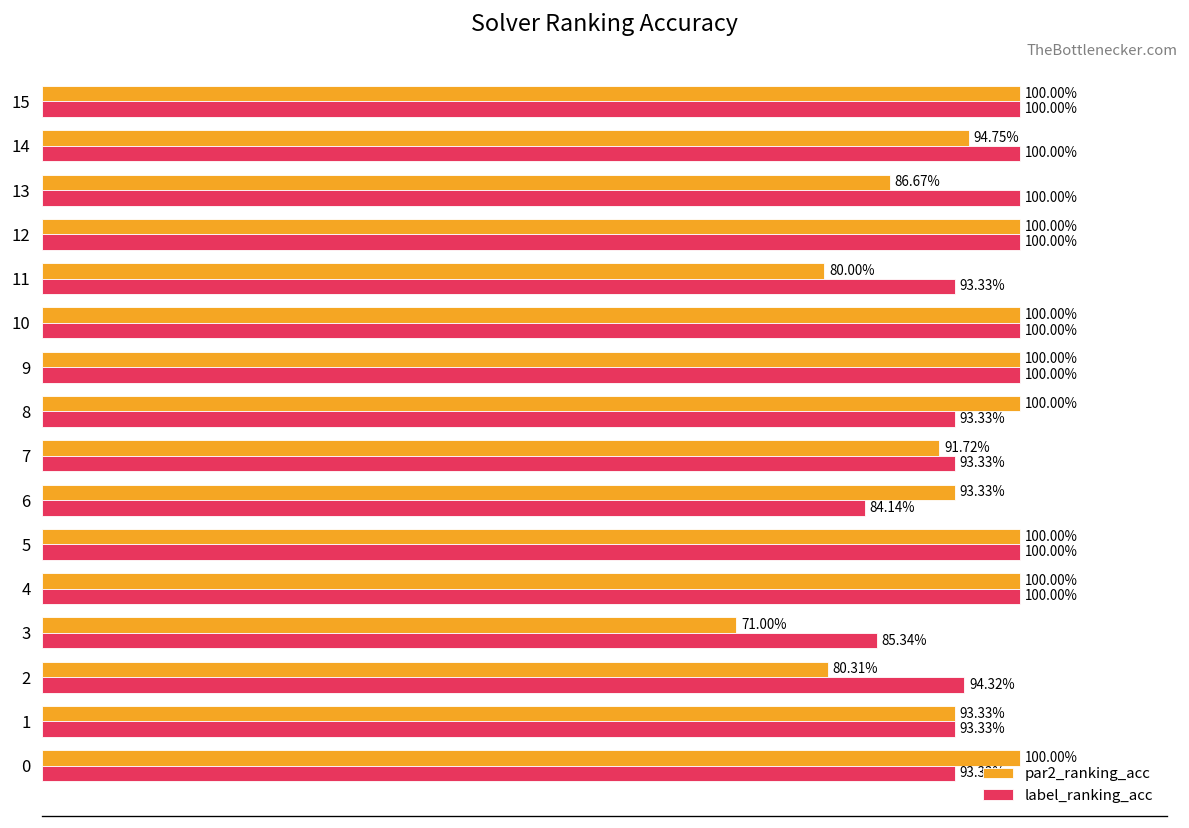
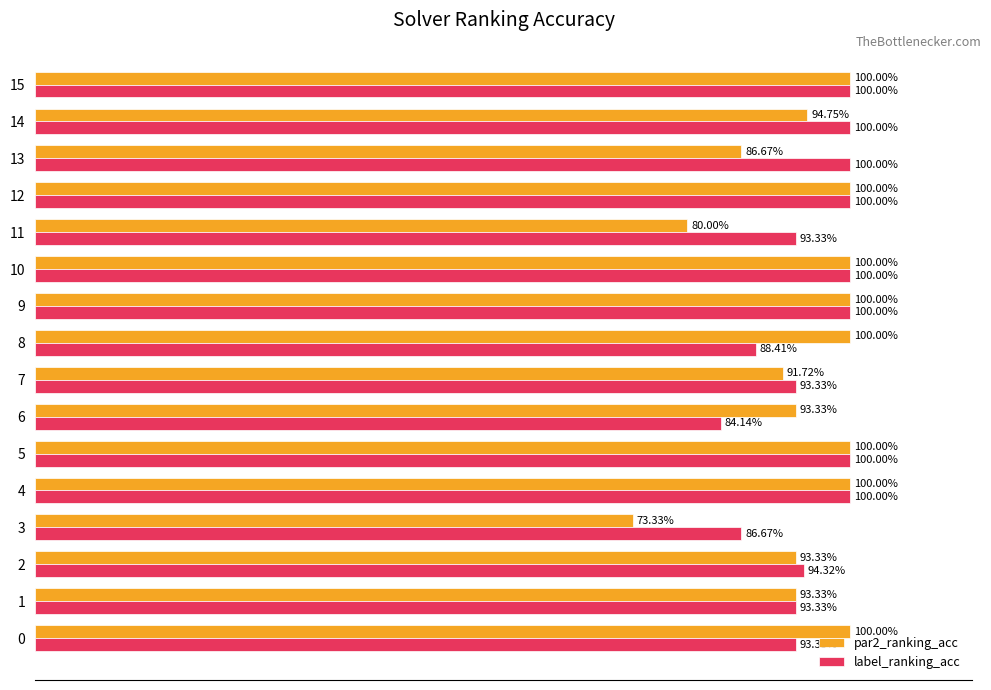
label_ranking_acc, 8: 93.33% -> 88.41%
par2_ranking_acc, 3: 71.00% -> 73.33%
label_ranking_acc, 3: 85.34% -> 86.67%
par2_ranking_acc, 2: 80.31% -> 93.33%
